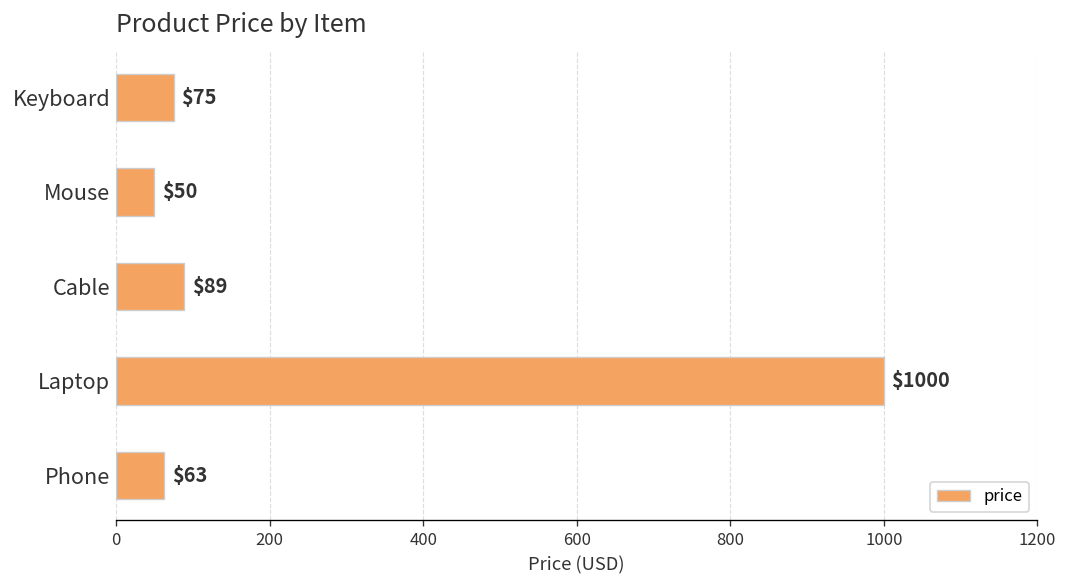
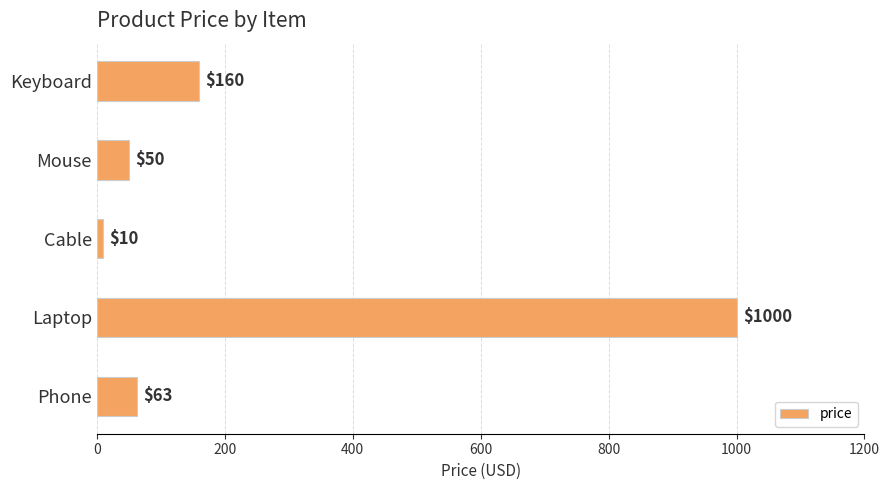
Keyboard: $75 -> $160
Cable: $89 -> $10
